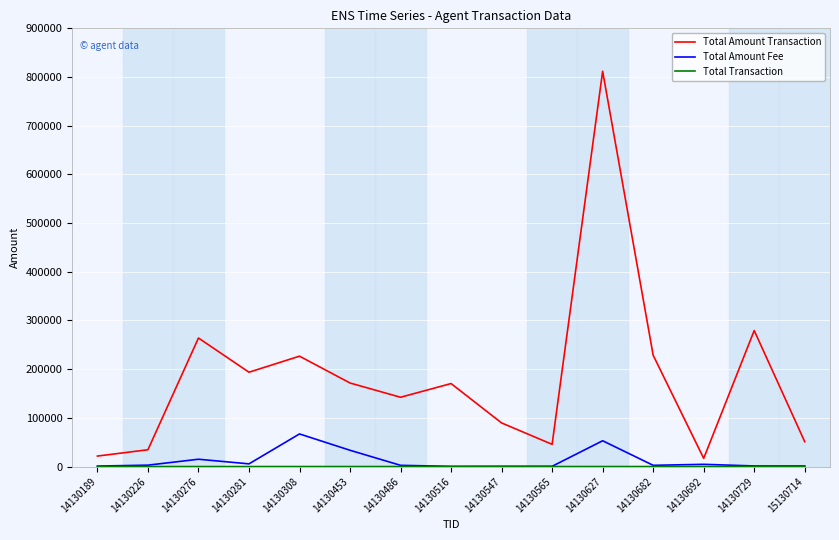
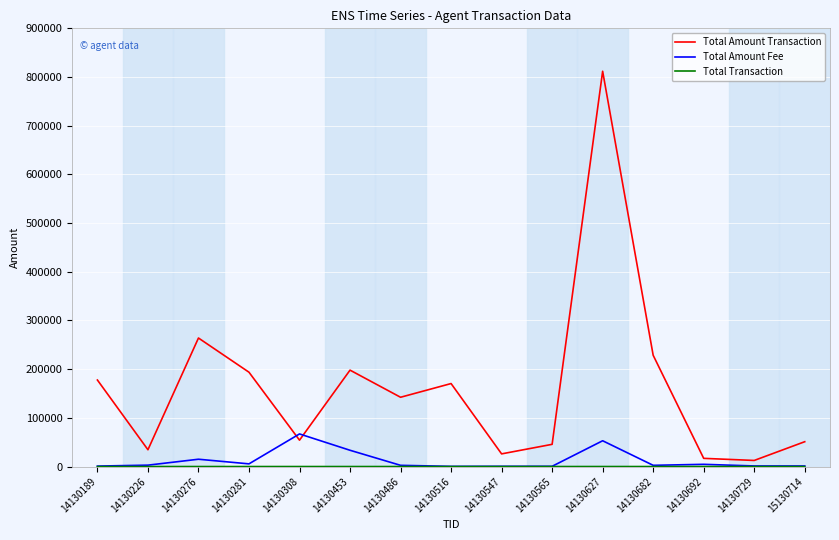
Total Amount Transaction, 14130189: 20000 -> 180000
Total Amount Transaction, 14130308: 230000 -> 50000
Total Amount Transaction, 14130453: 170000 -> 200000
Total Amount Transaction, 14130547: 90000 -> 30000
Total Amount Transaction, 14130729: 280000 -> 10000
